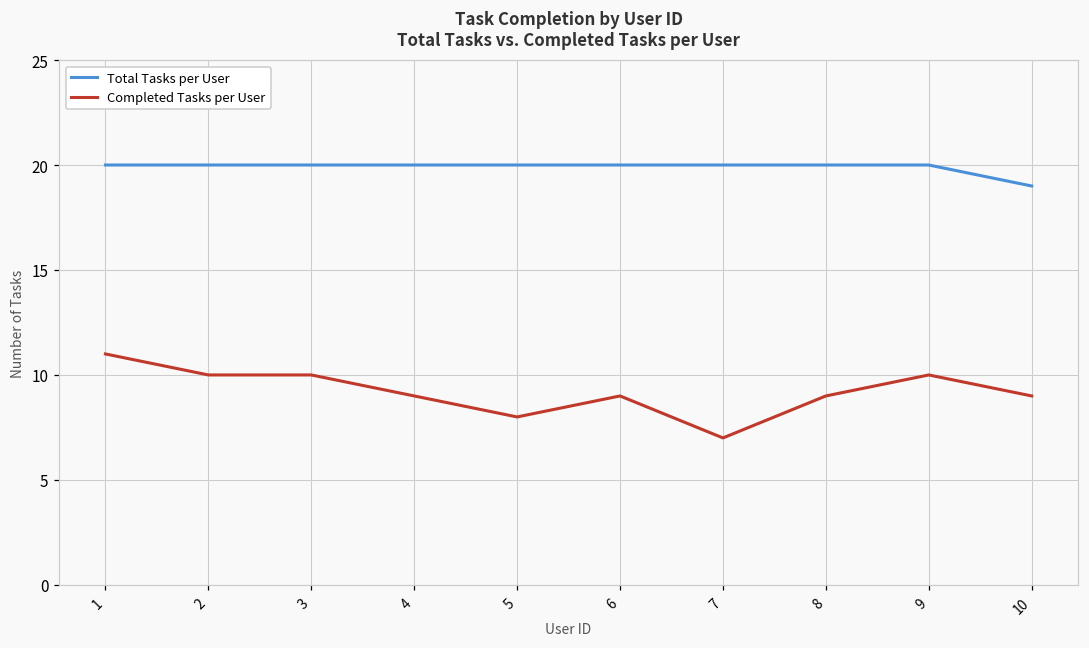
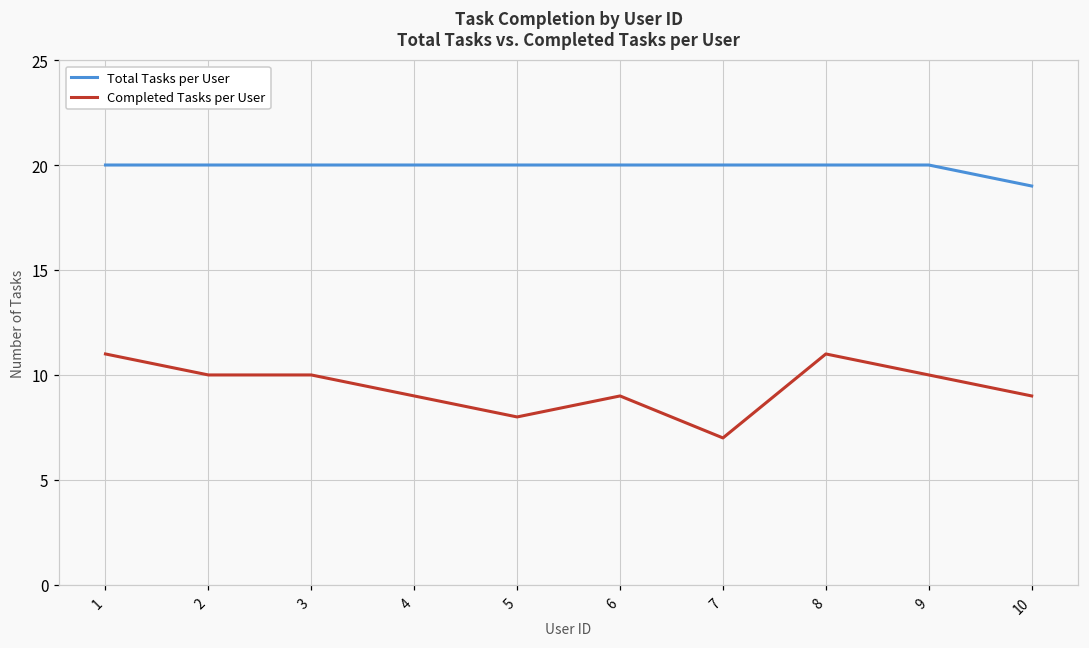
Completed Tasks per User, 8: 9 -> 11
